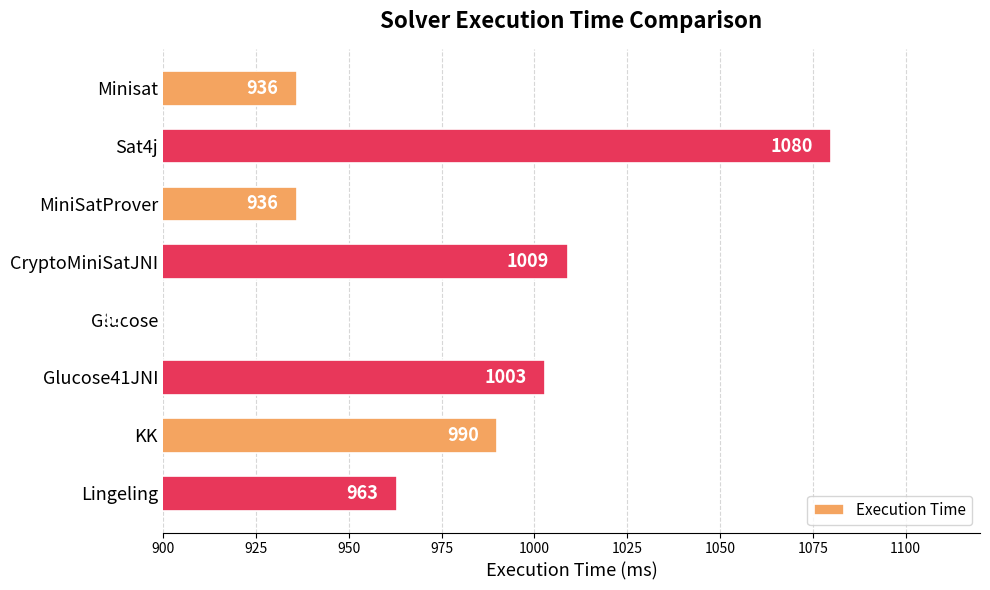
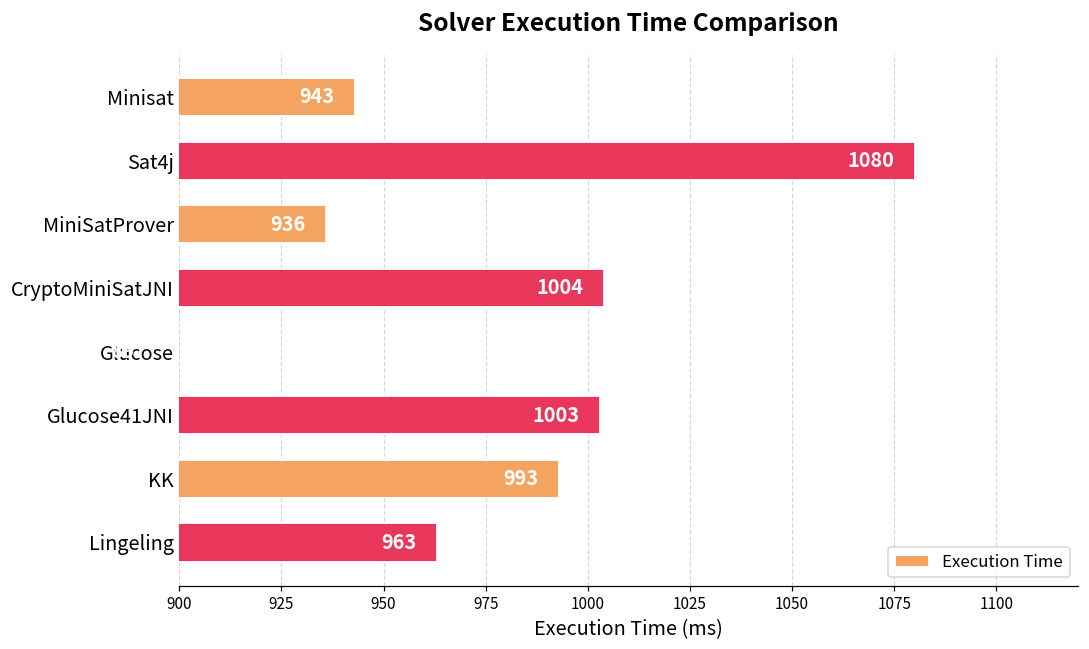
Minisat: 936 -> 943
CryptoMiniSatJNI: 1009 -> 1004
KK: 990 -> 993
